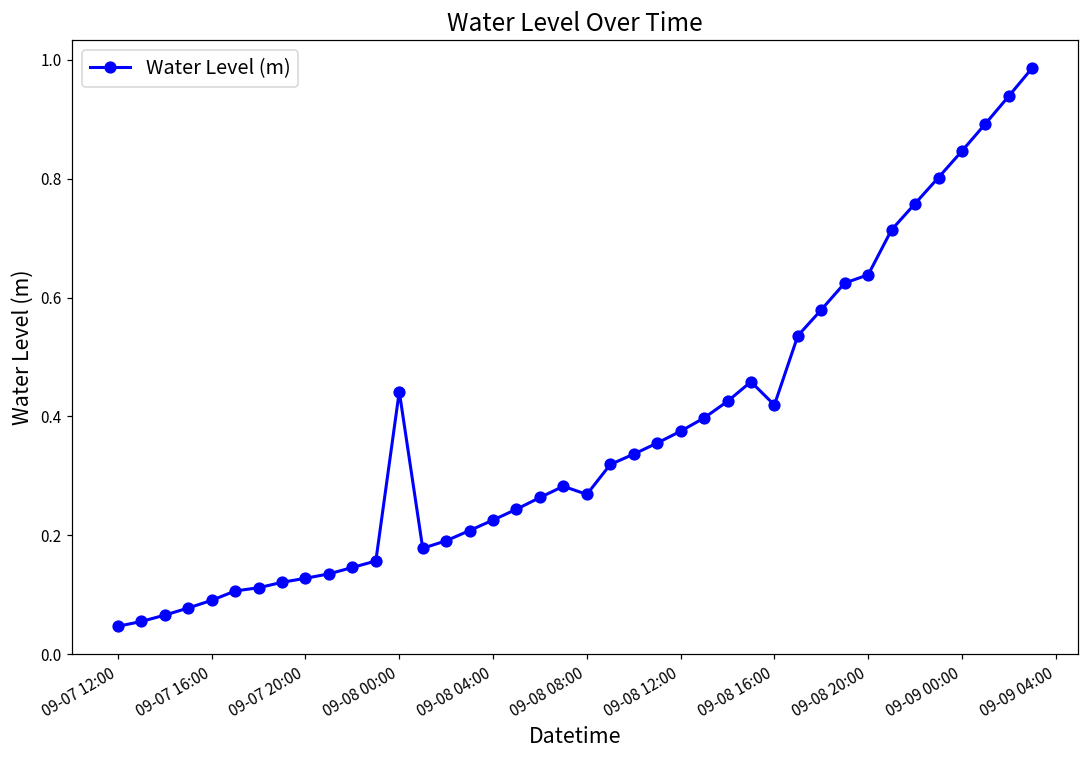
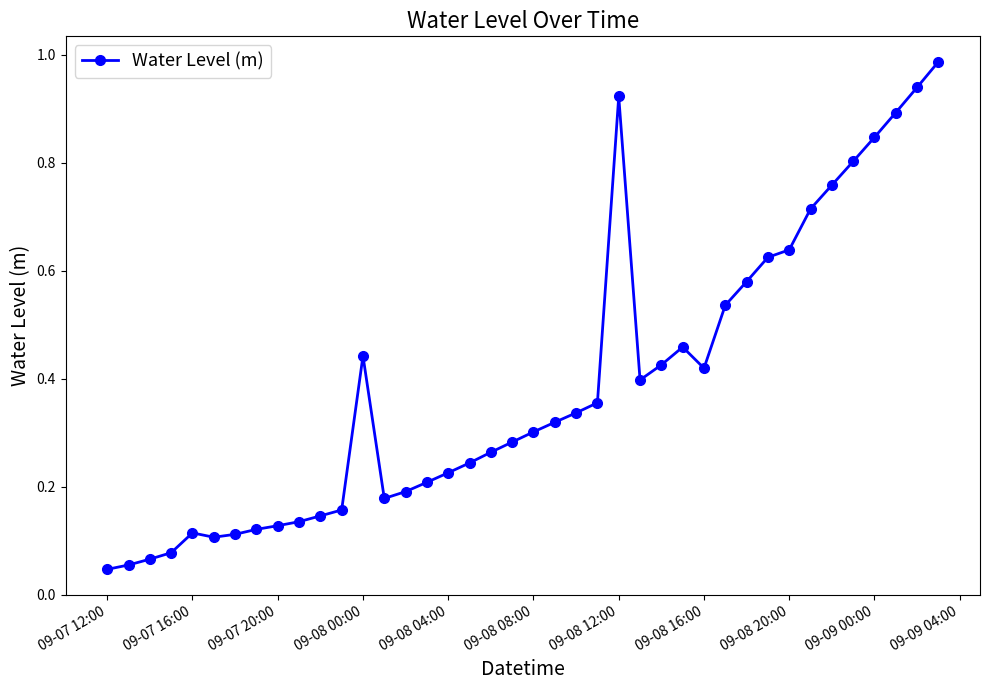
09-07 16:00: 0.09 -> 0.11
09-08 08:00: 0.27 -> 0.30
09-08 12:00: 0.38 -> 0.92
